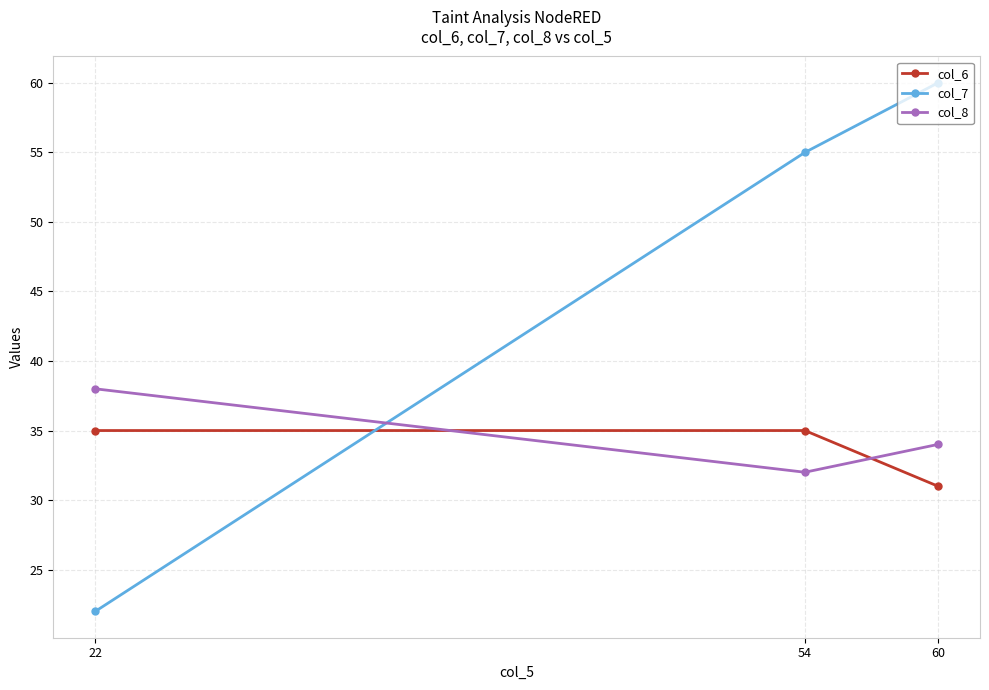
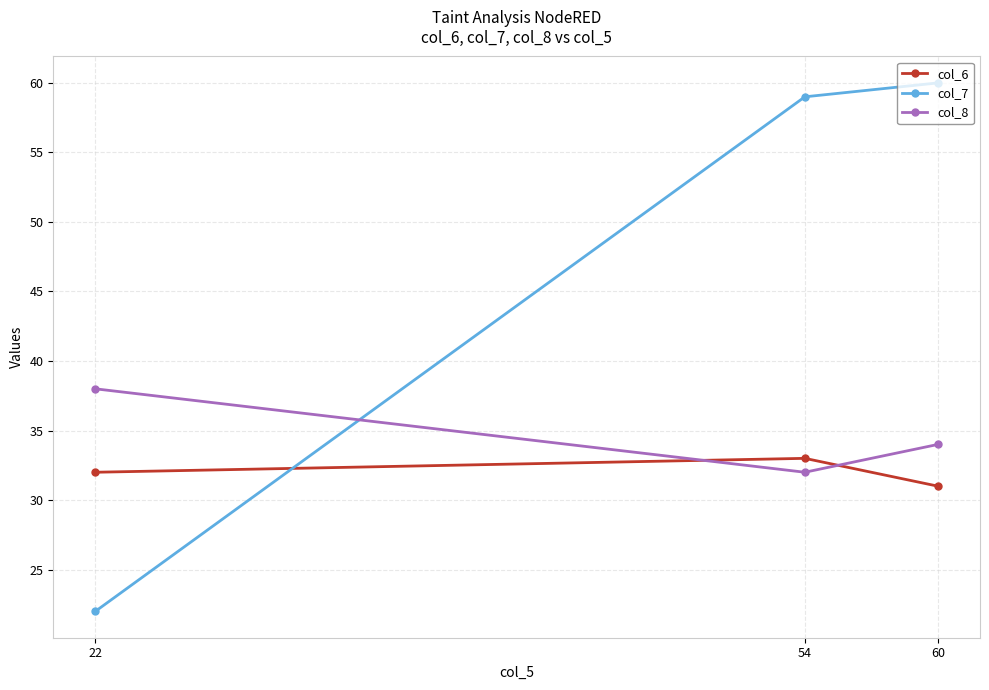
col_6, 22: 35 -> 32
col_6, 54: 35 -> 33
col_7, 54: 55 -> 59
